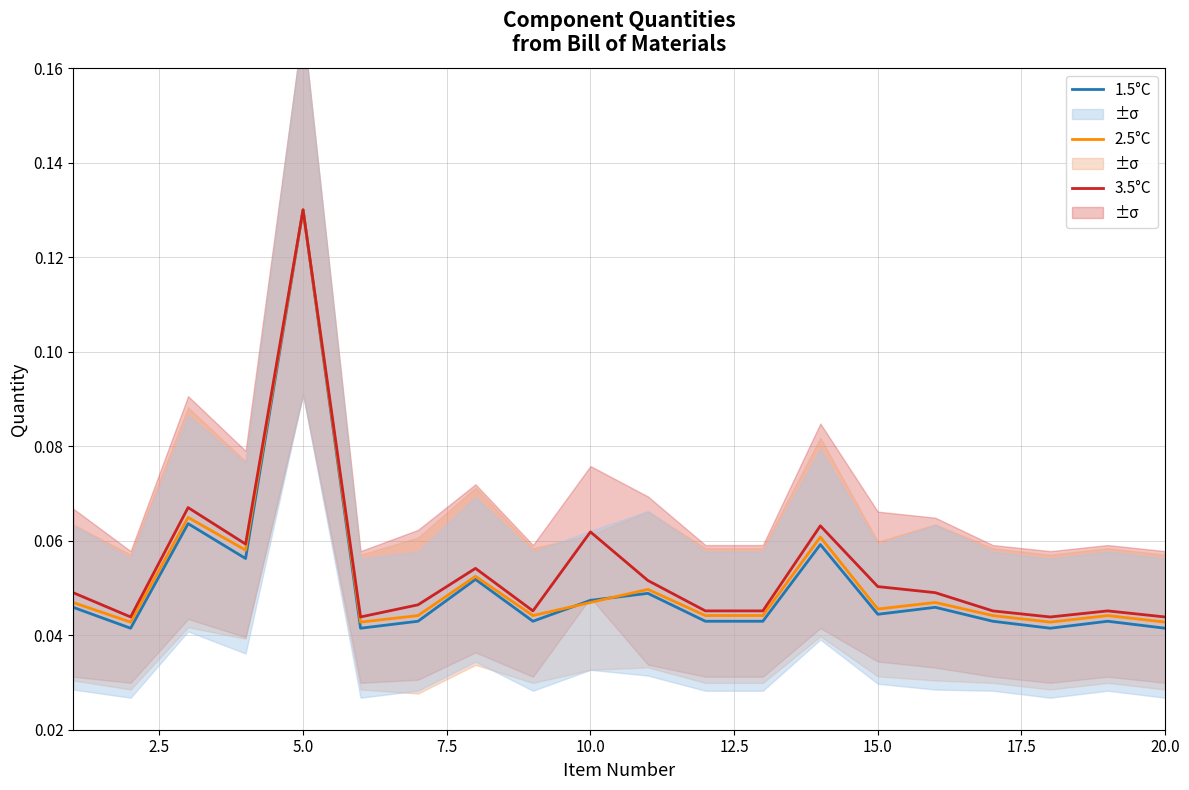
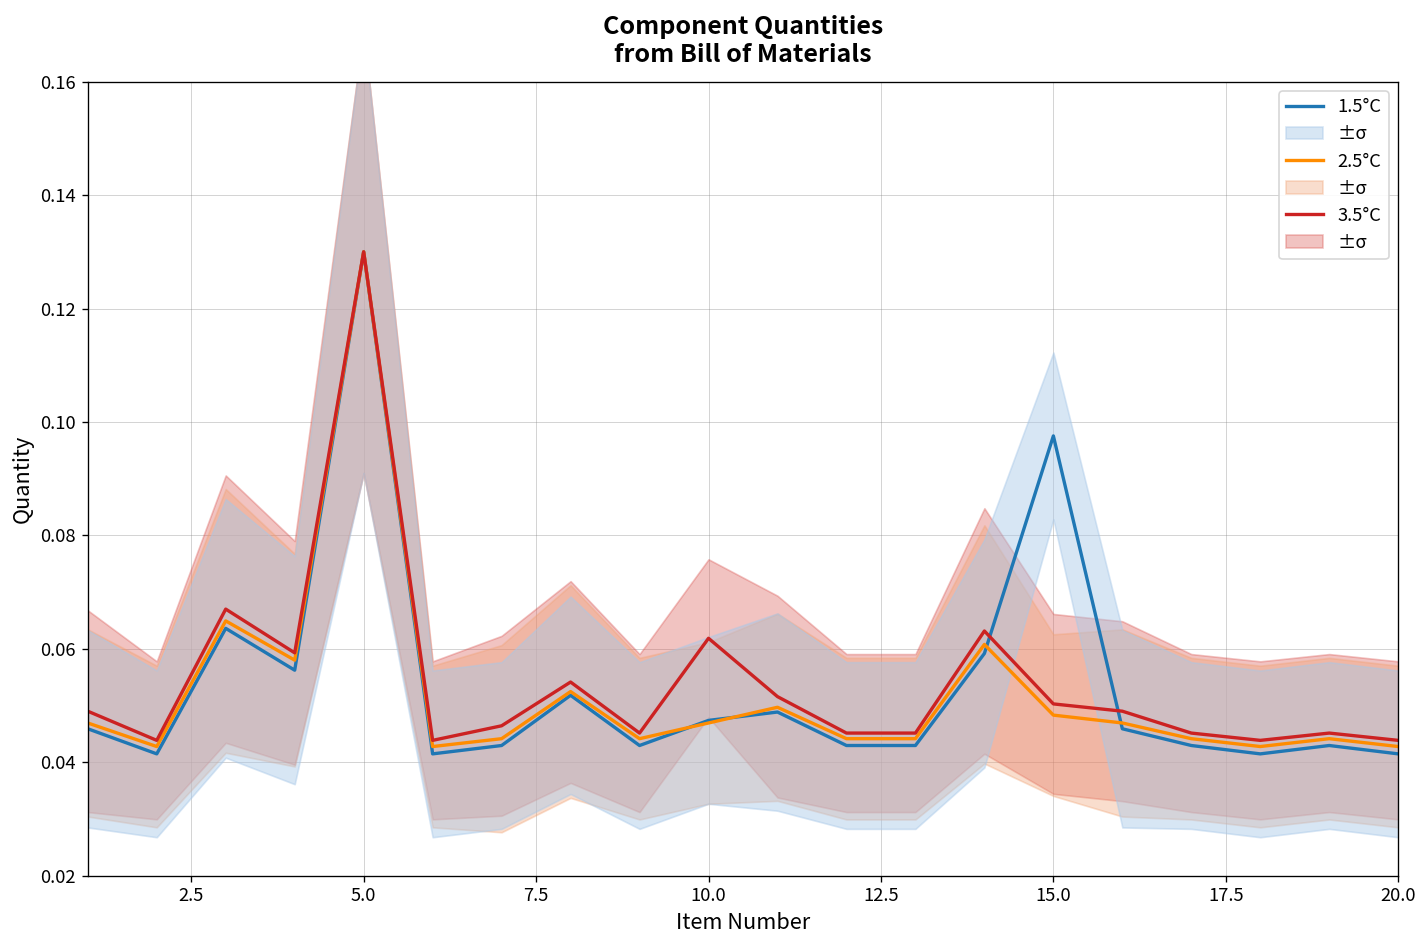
1.5°C, 15.0: 0.044 -> 0.098
2.5°C, 15.0: 0.046 -> 0.048
